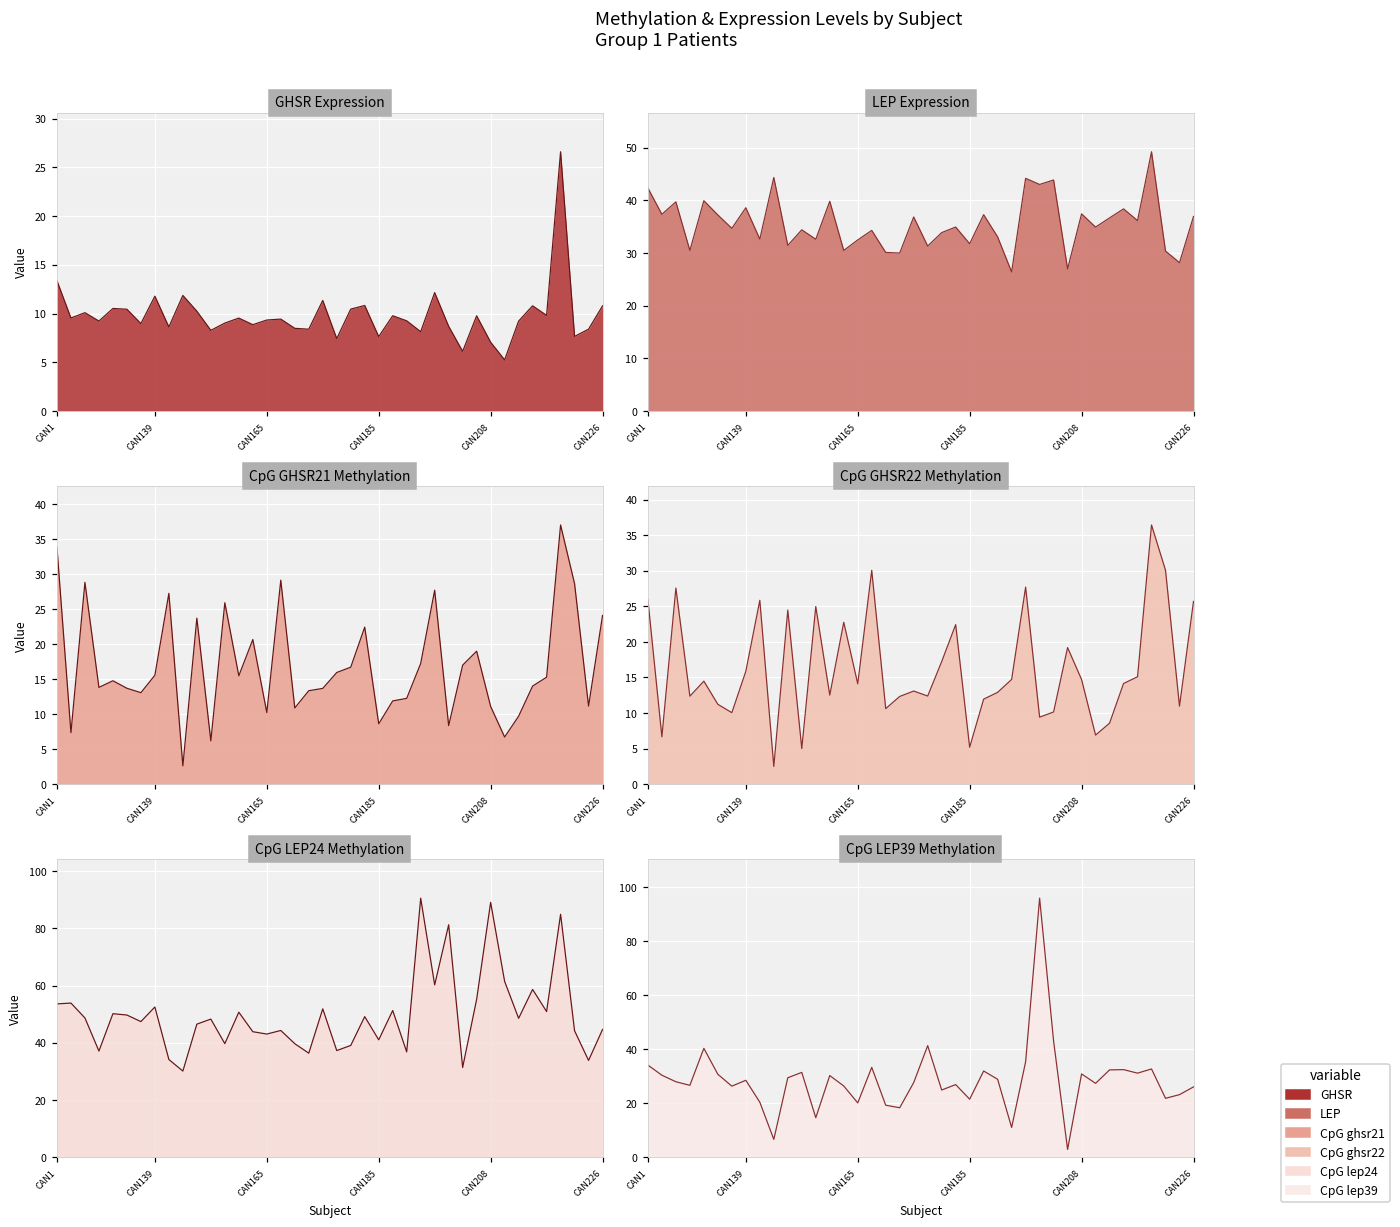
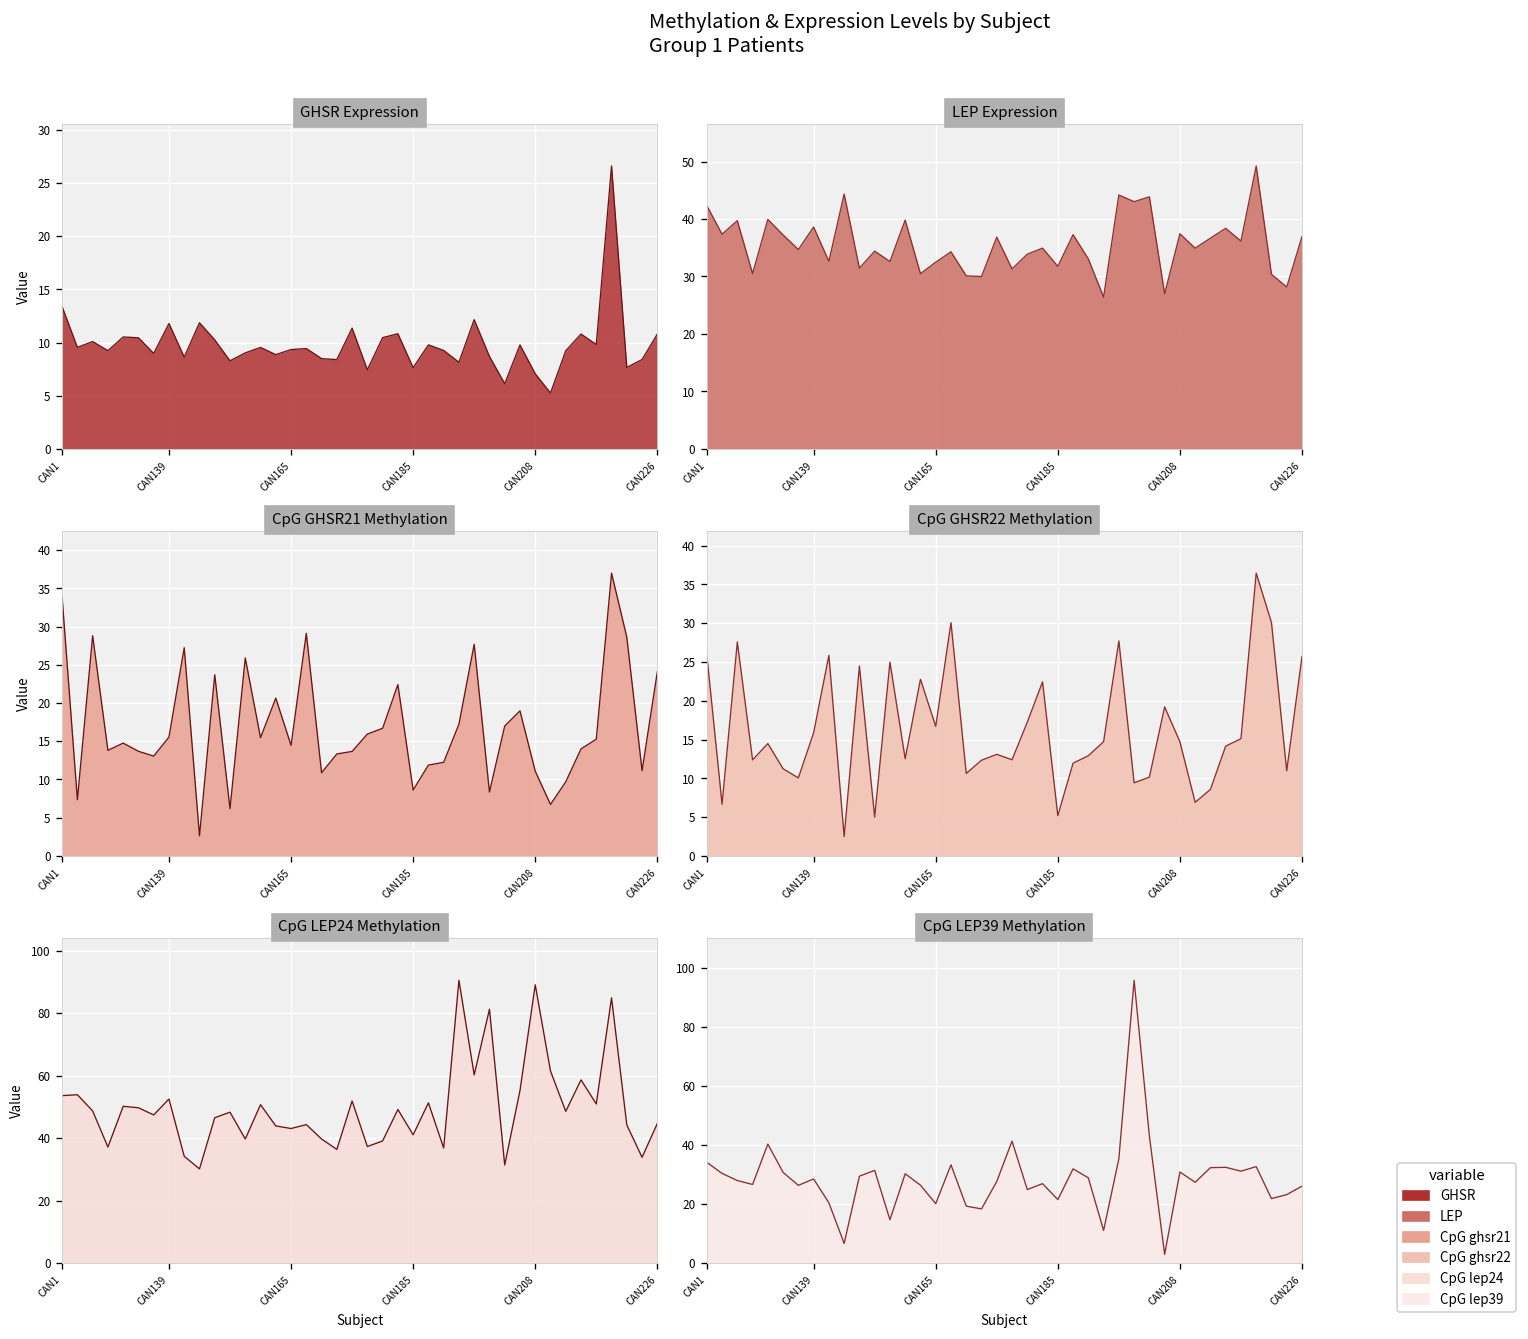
CpG GHSR21 Methylation, CAN165: 10 -> 14
CpG GHSR22 Methylation, CAN165: 14 -> 17
